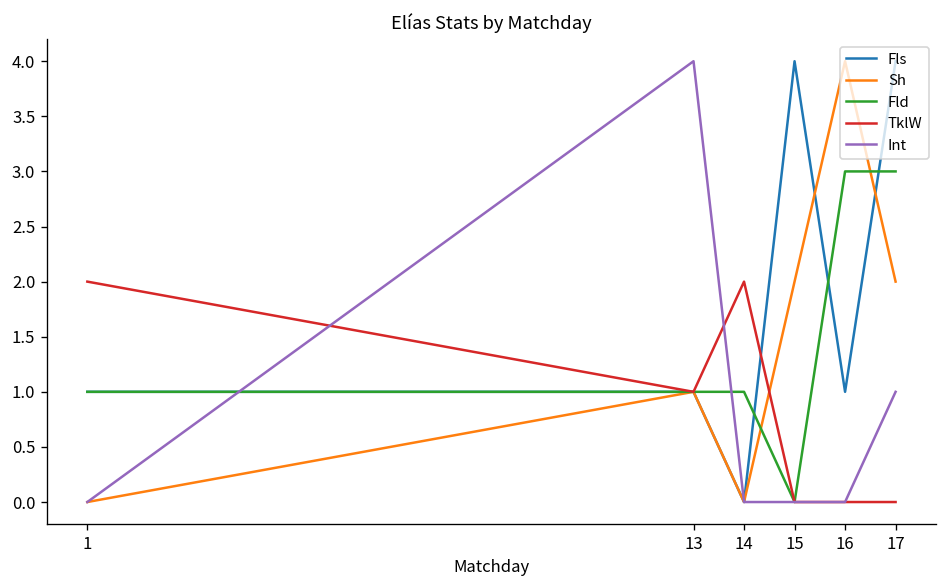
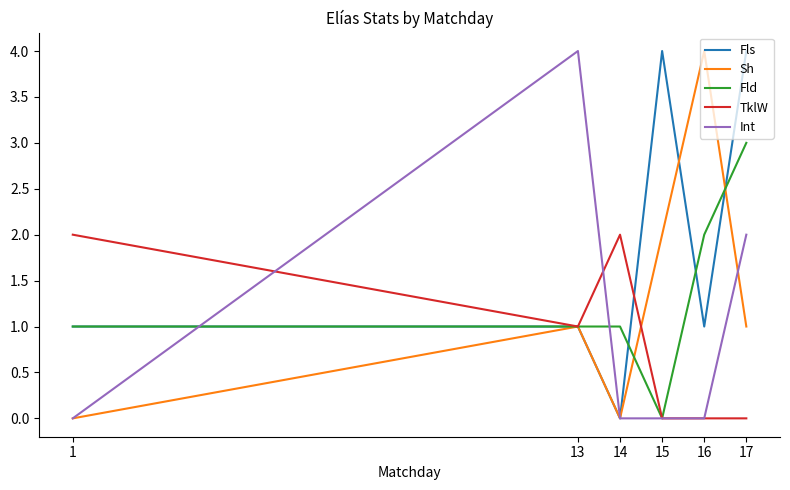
Fld, 16: 3 -> 2
Sh, 17: 2 -> 1
Int, 17: 1 -> 2
